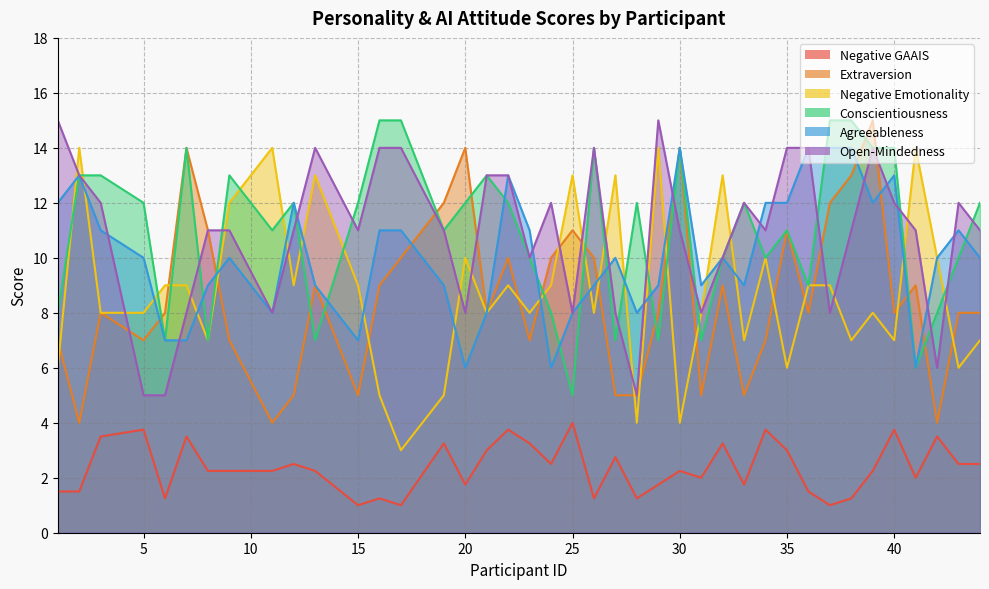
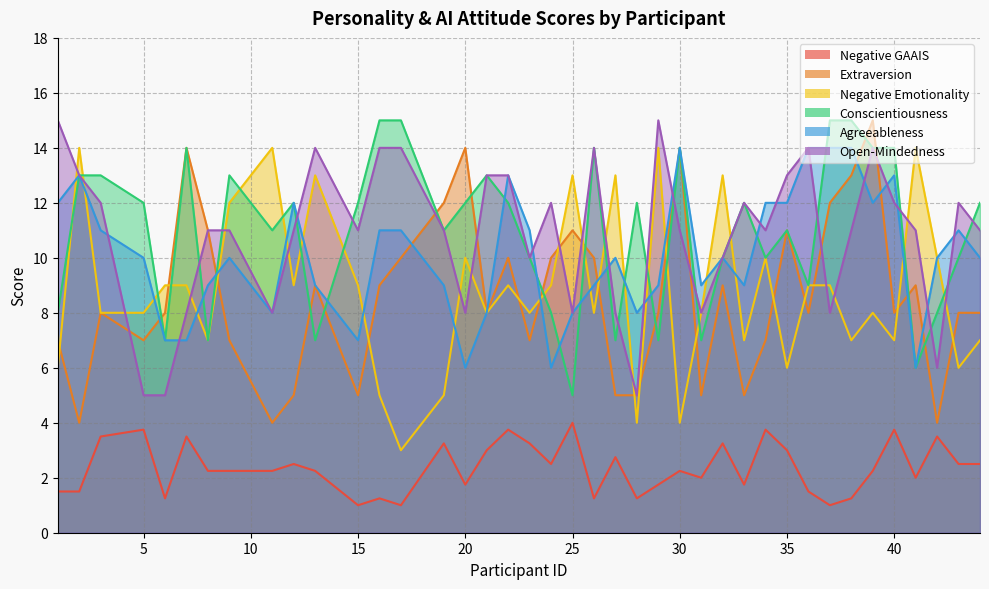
Open-Mindedness, 35: 14 -> 13
